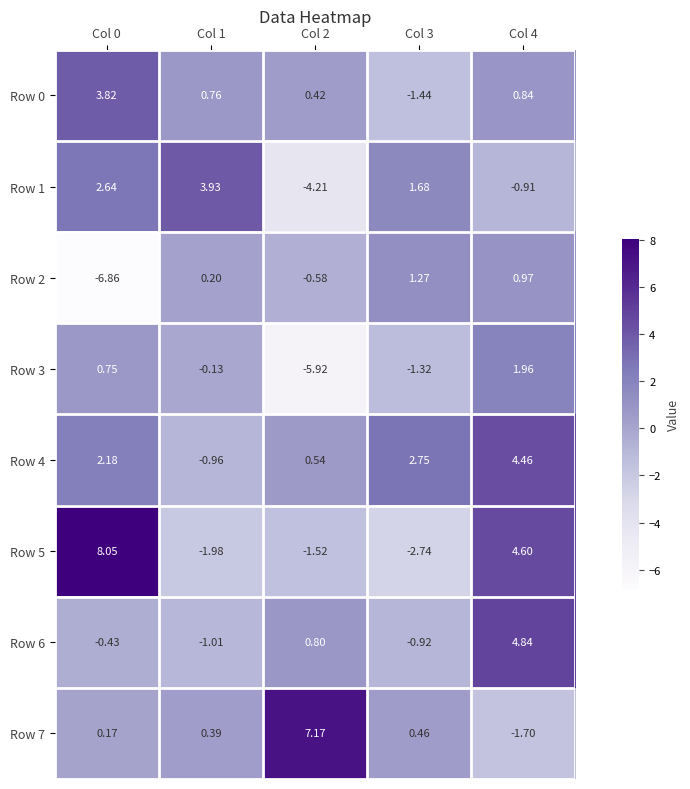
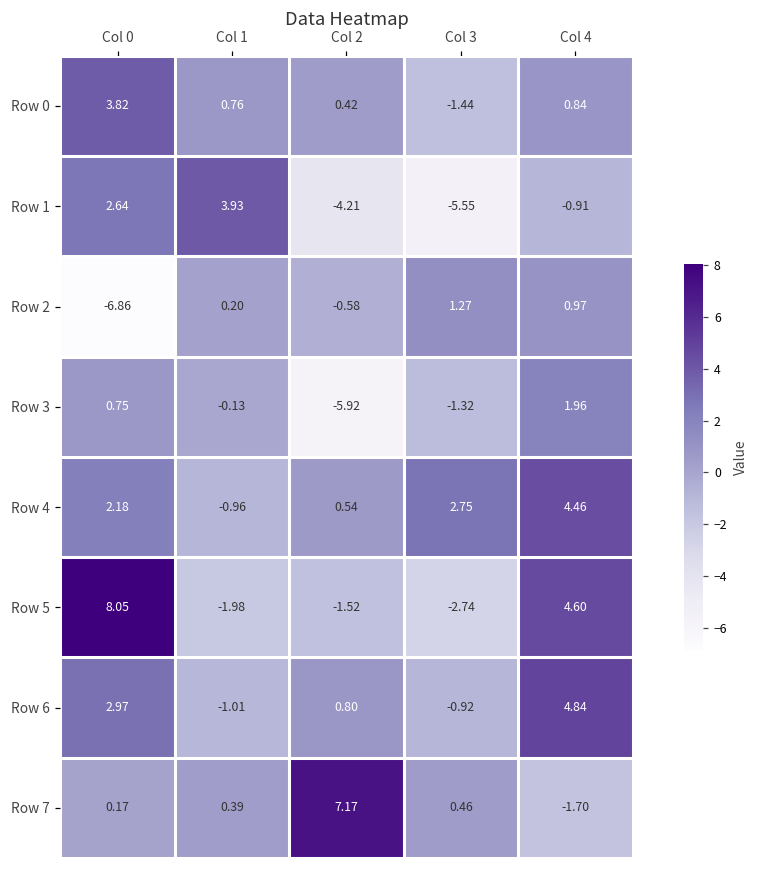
Row 1, Col 3: 1.68 -> -5.55
Row 6, Col 0: -0.43 -> 2.97
